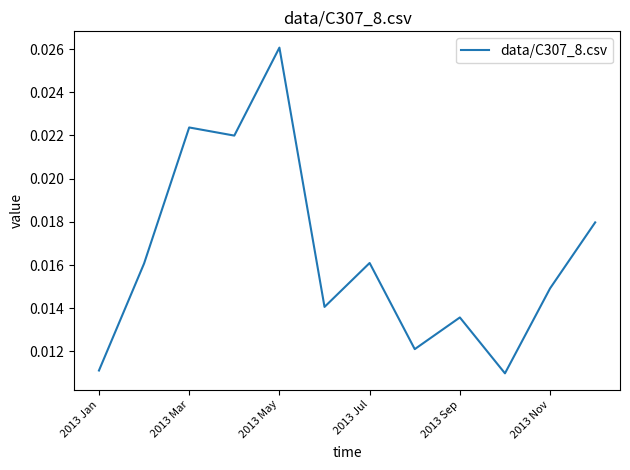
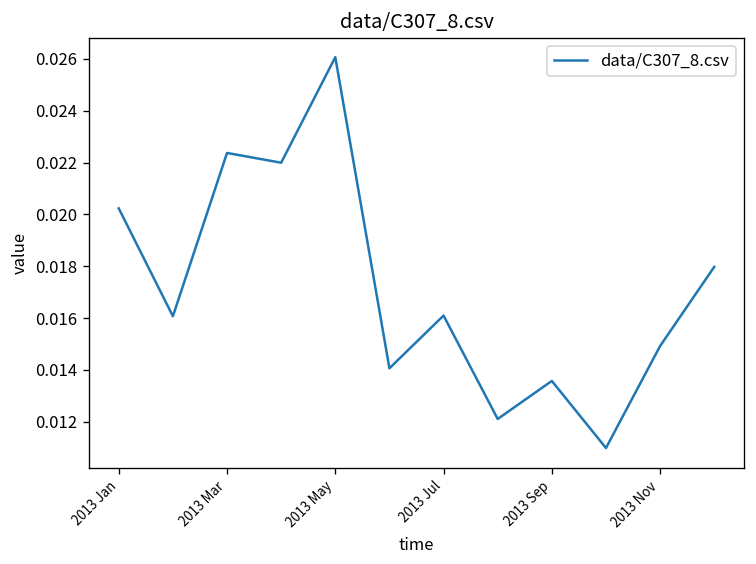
2013 Jan: 0.0111 -> 0.0202
